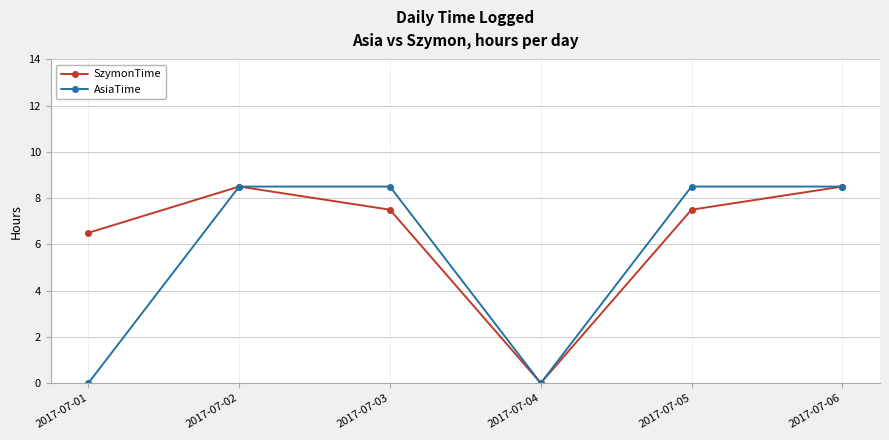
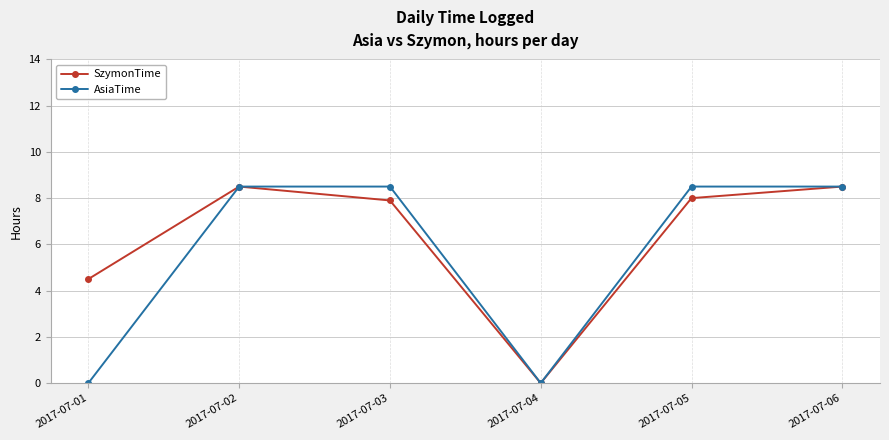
SzymonTime, 2017-07-01: 6.5 -> 4.5
SzymonTime, 2017-07-03: 7.5 -> 7.9
SzymonTime, 2017-07-05: 7.5 -> 8.0
